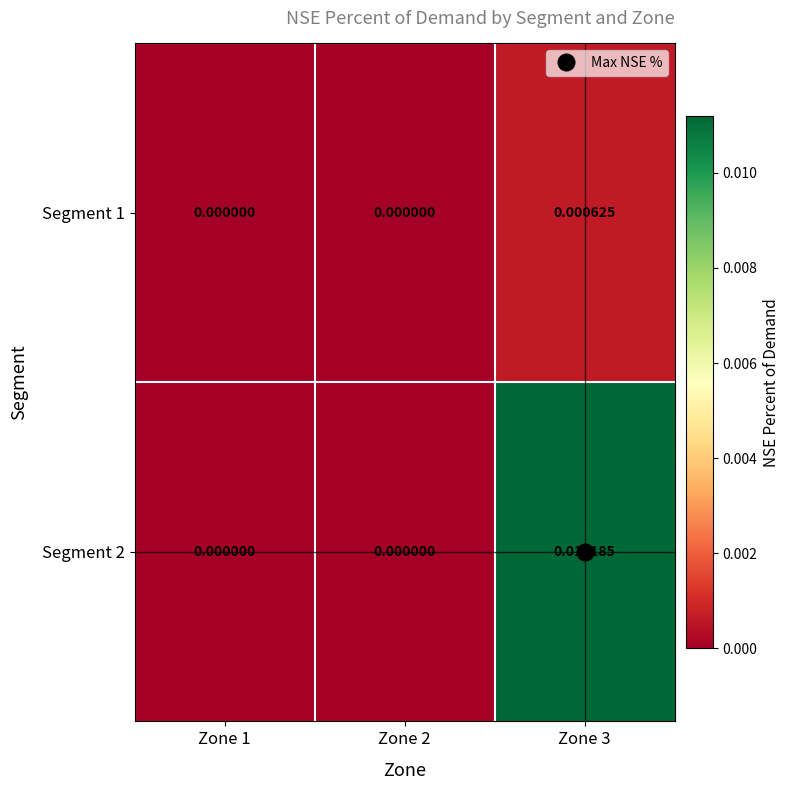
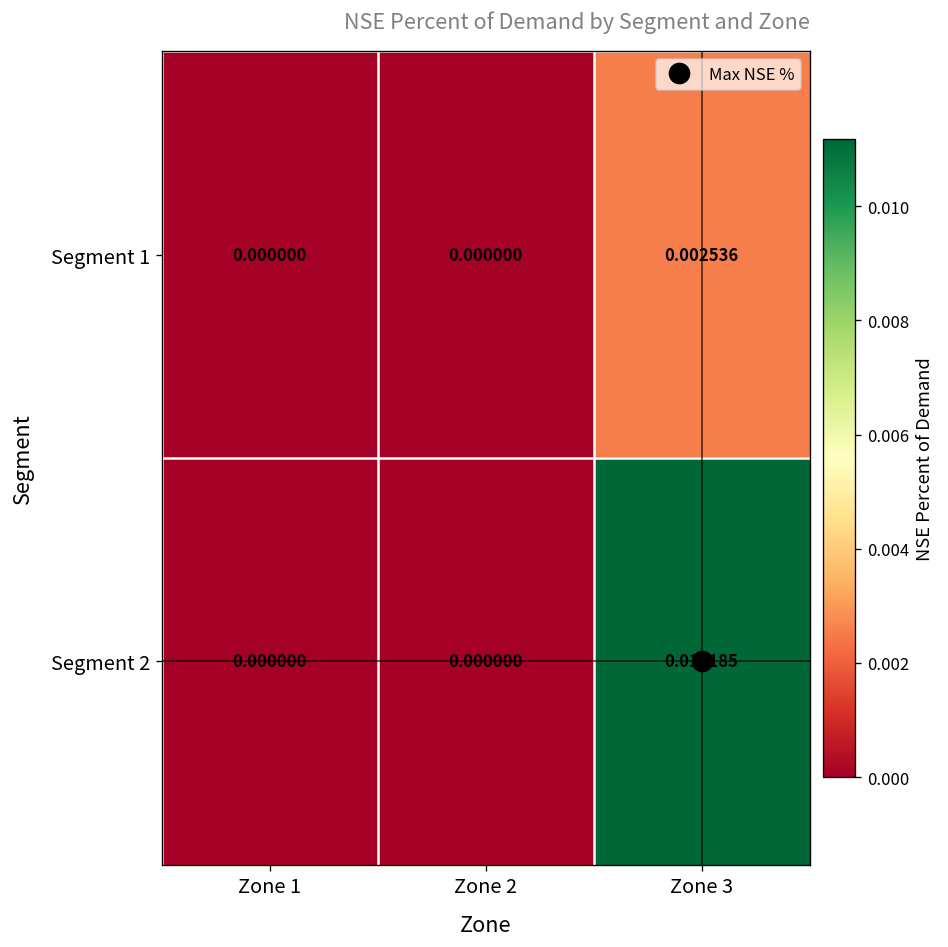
Segment 1, Zone 3: 0.000625 -> 0.002536
